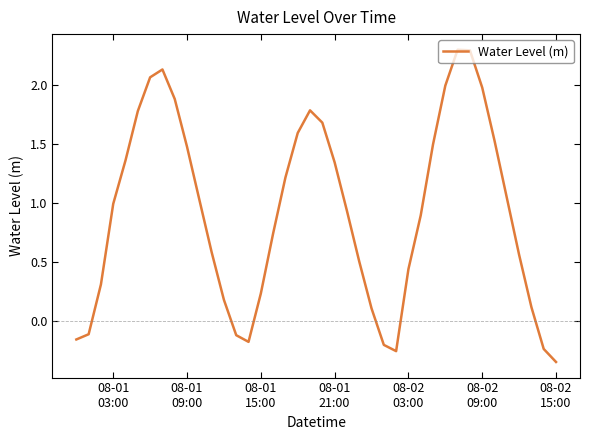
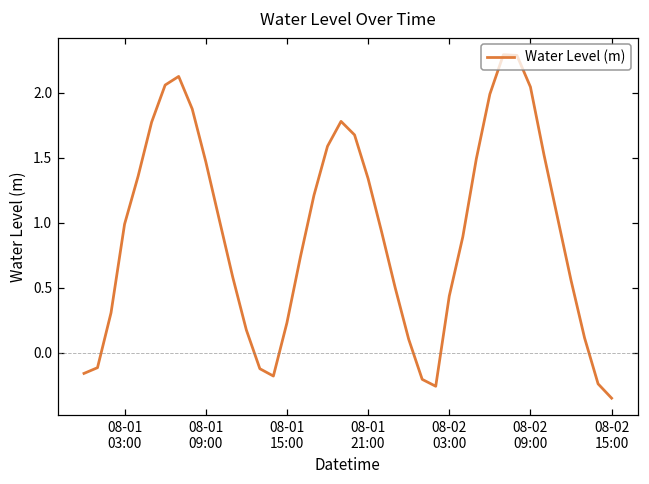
08-02 09:00: 1.97 -> 2.05
